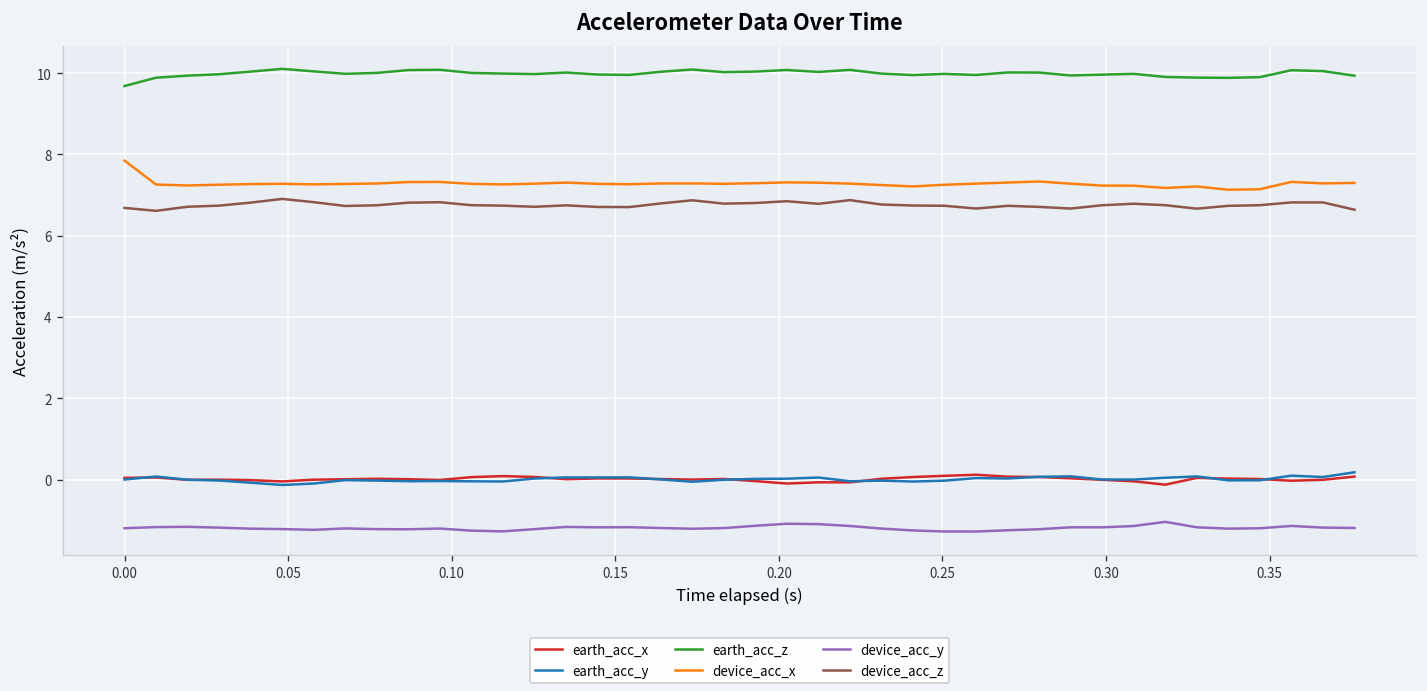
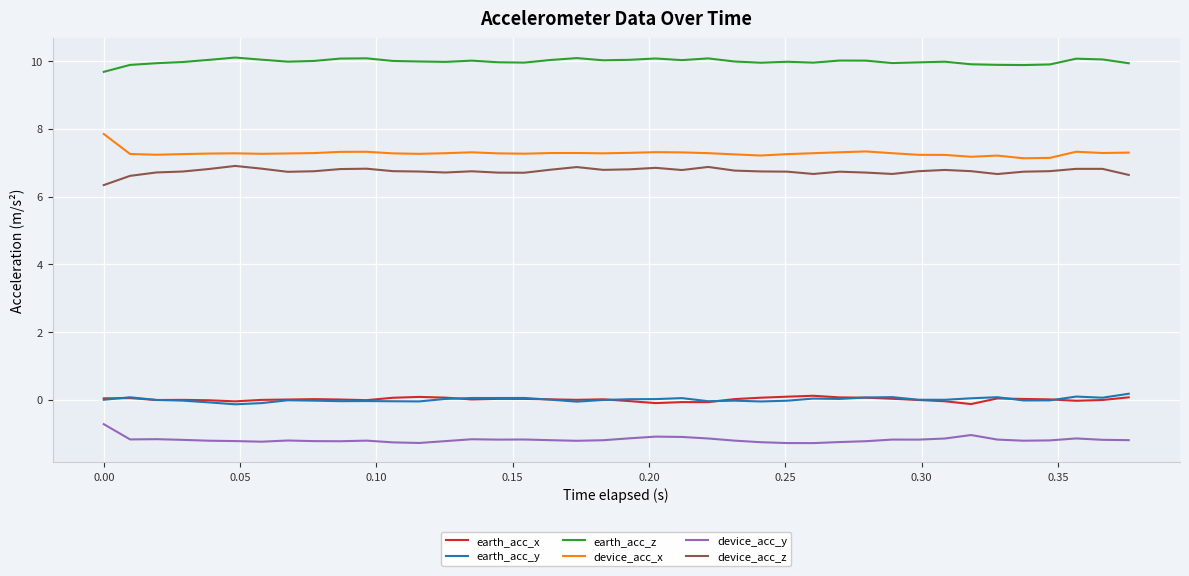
device_acc_y, 0.00: -1.2 -> -0.7
device_acc_z, 0.00: 6.7 -> 6.3
